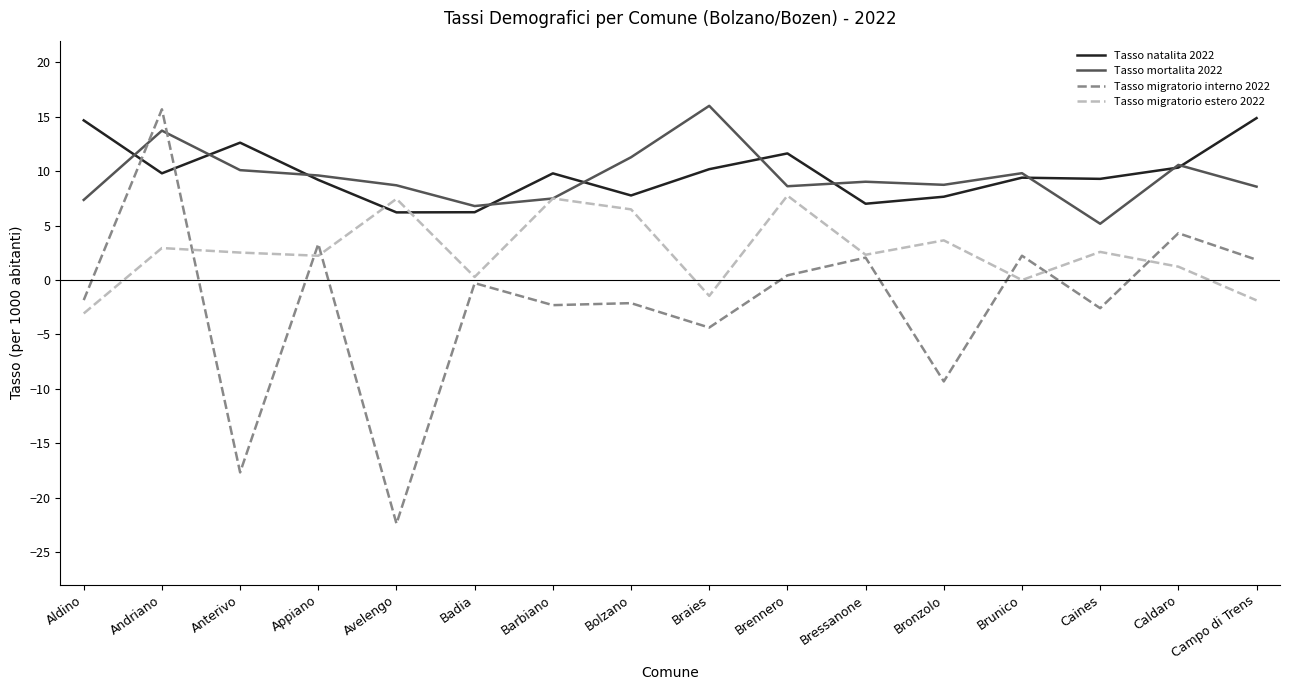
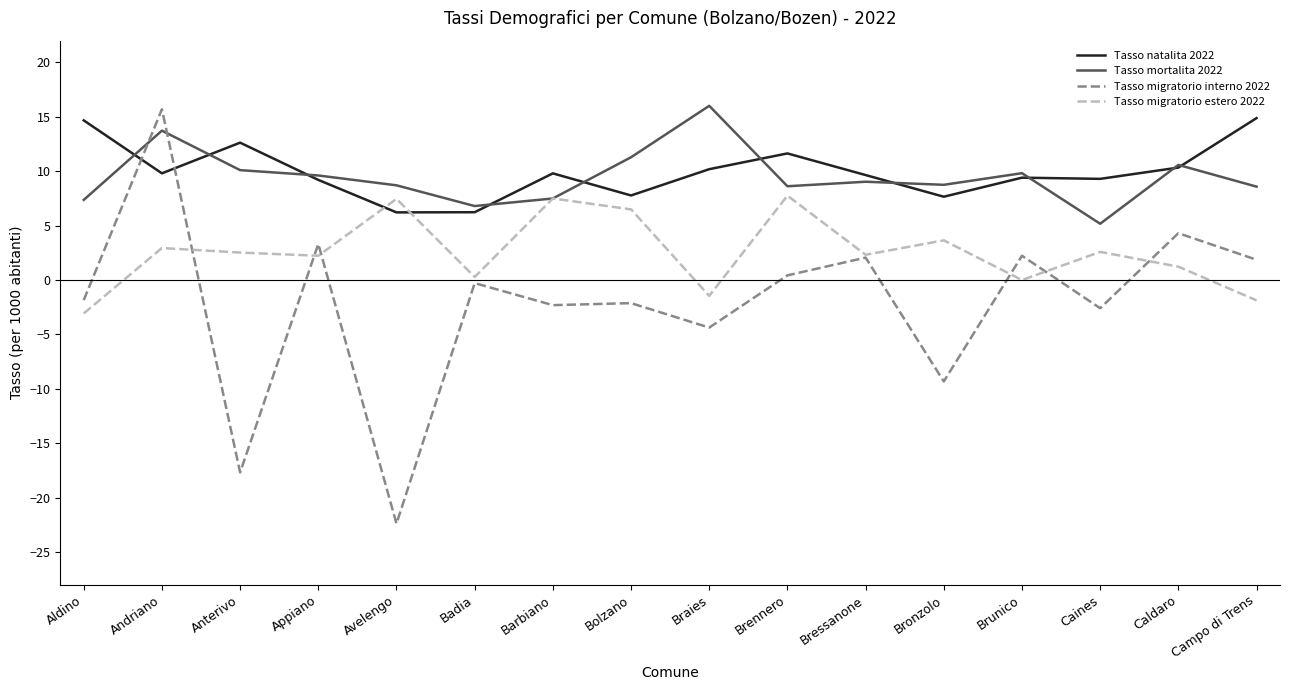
Tasso natalita 2022, Bressanone: 7.0 -> 9.6
